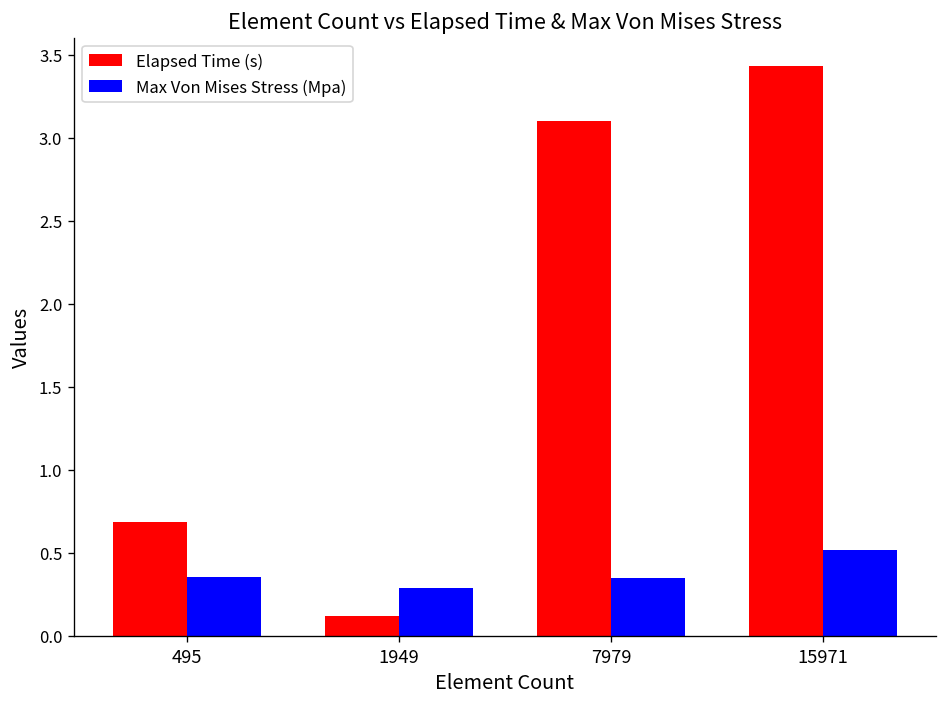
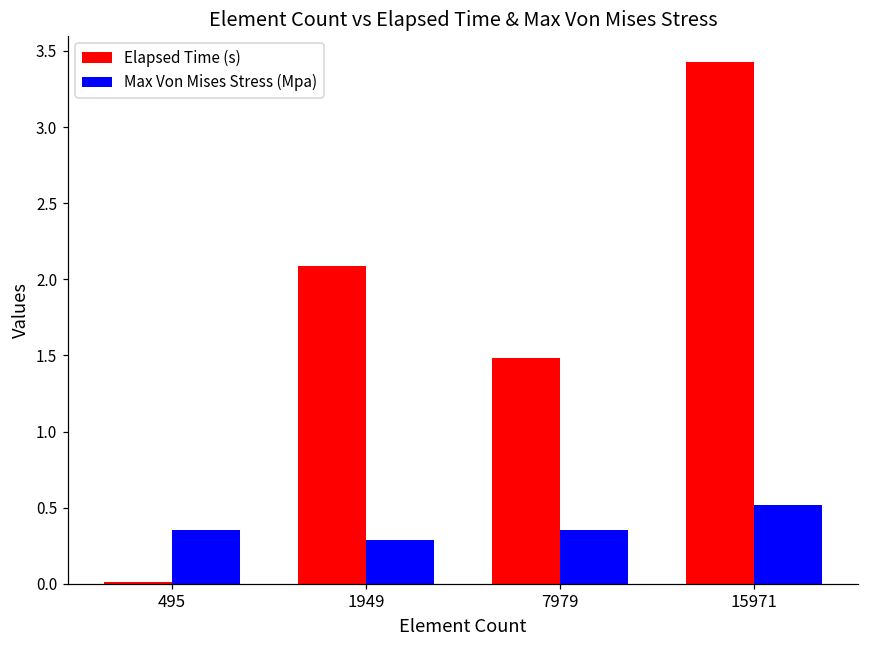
Elapsed Time (s), 495: 0.68 -> 0.01
Elapsed Time (s), 1949: 0.12 -> 2.09
Elapsed Time (s), 7979: 3.10 -> 1.48
